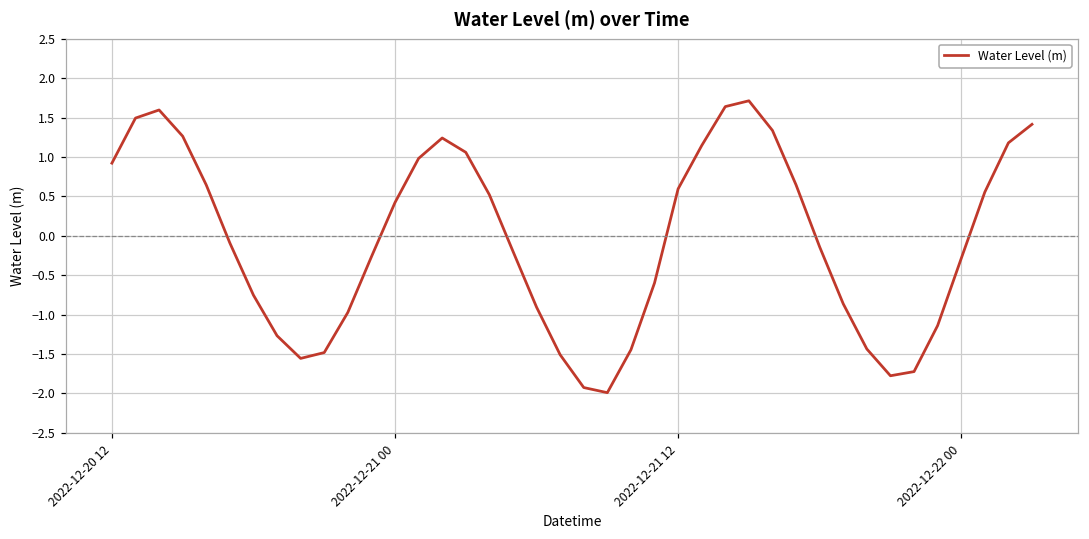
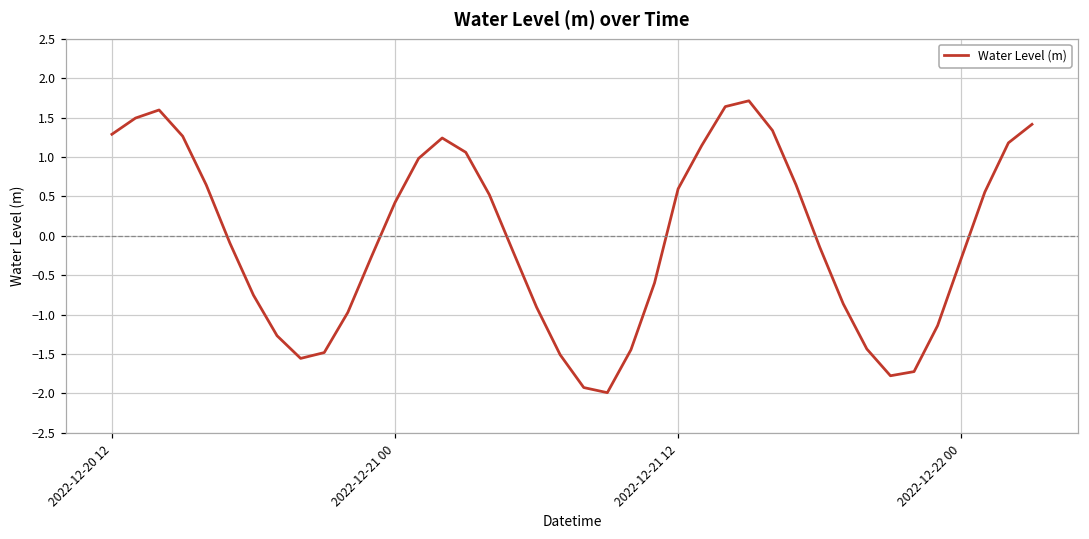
2022-12-20 12: 0.9 -> 1.3
